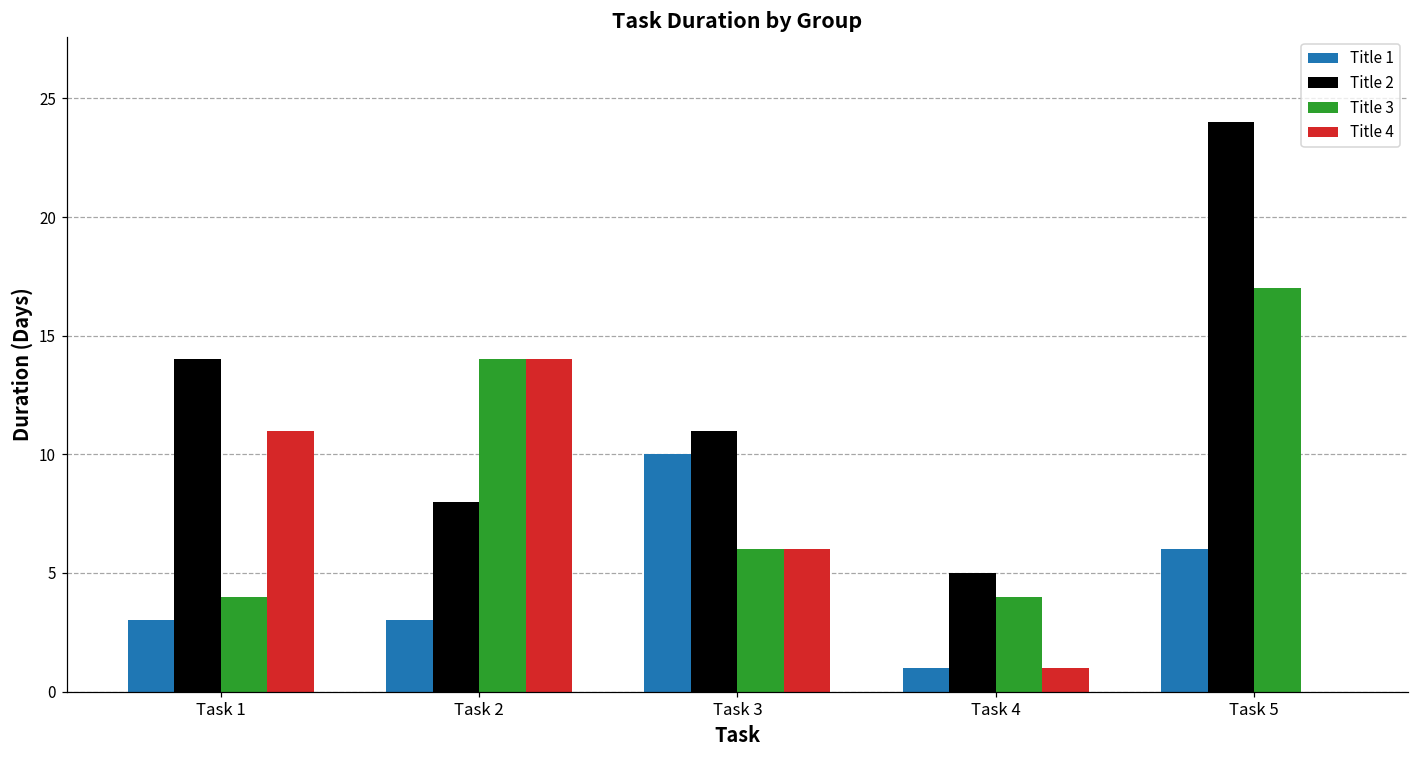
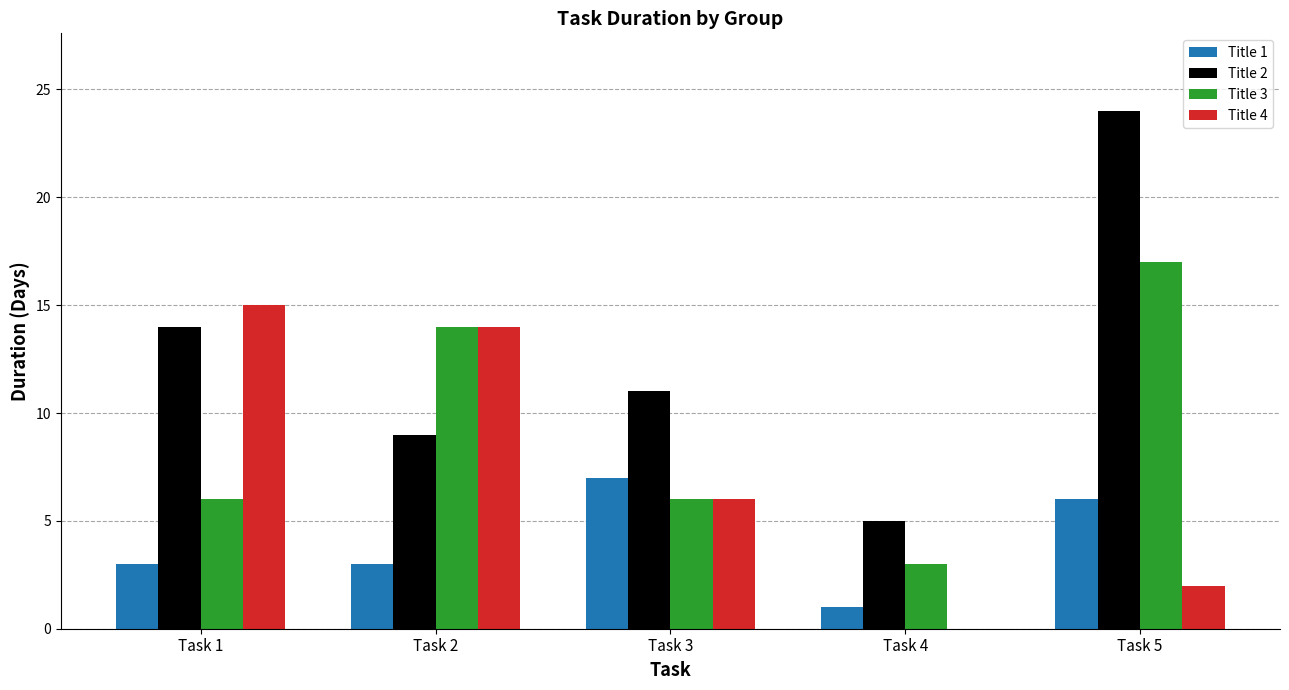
Title 3, Task 1: 4 -> 6
Title 4, Task 1: 11 -> 15
Title 2, Task 2: 8 -> 9
Title 1, Task 3: 10 -> 7
Title 3, Task 4: 4 -> 3
Title 4, Task 4: 1 -> 0
Title 4, Task 5: 0 -> 2
